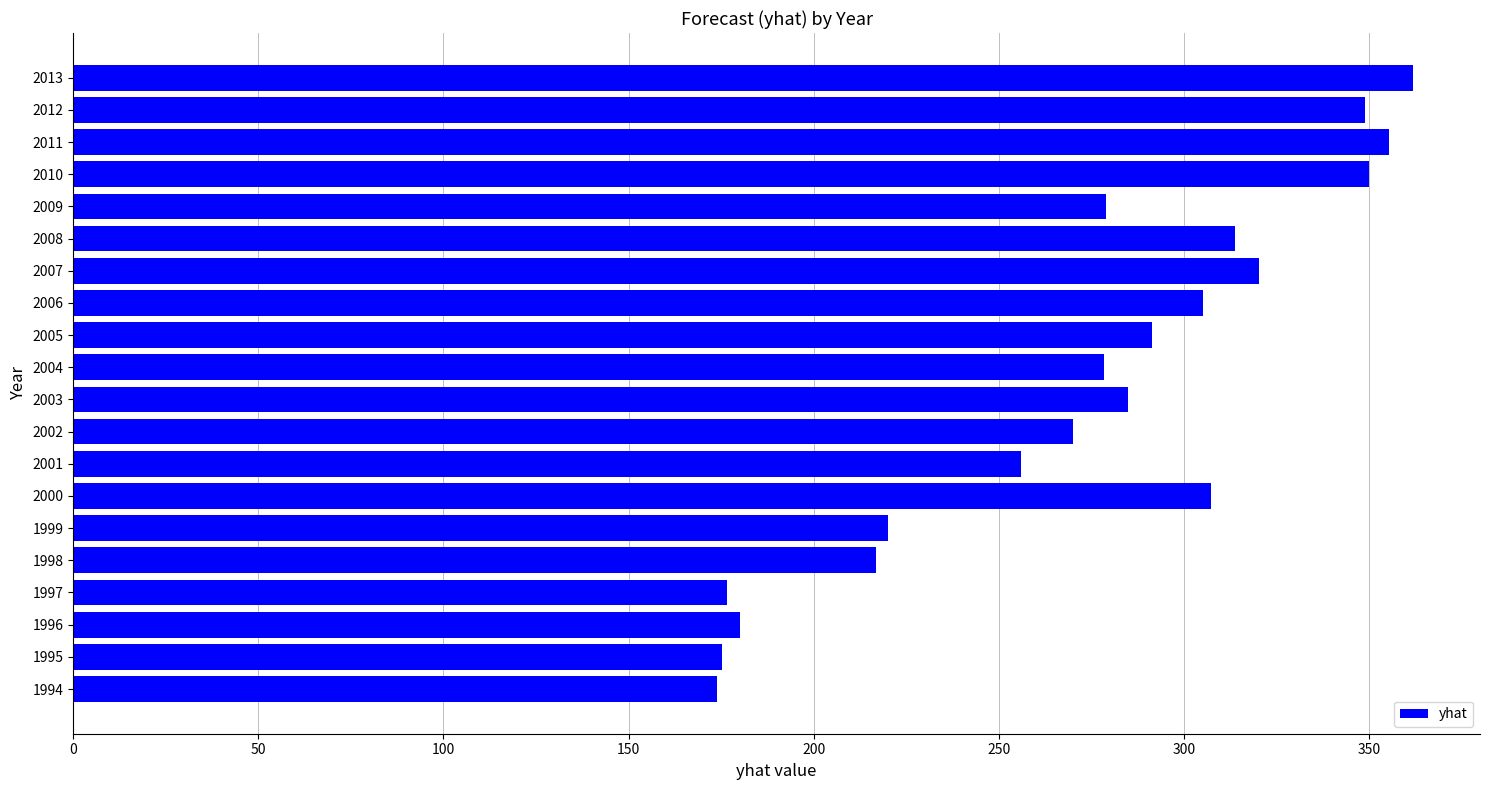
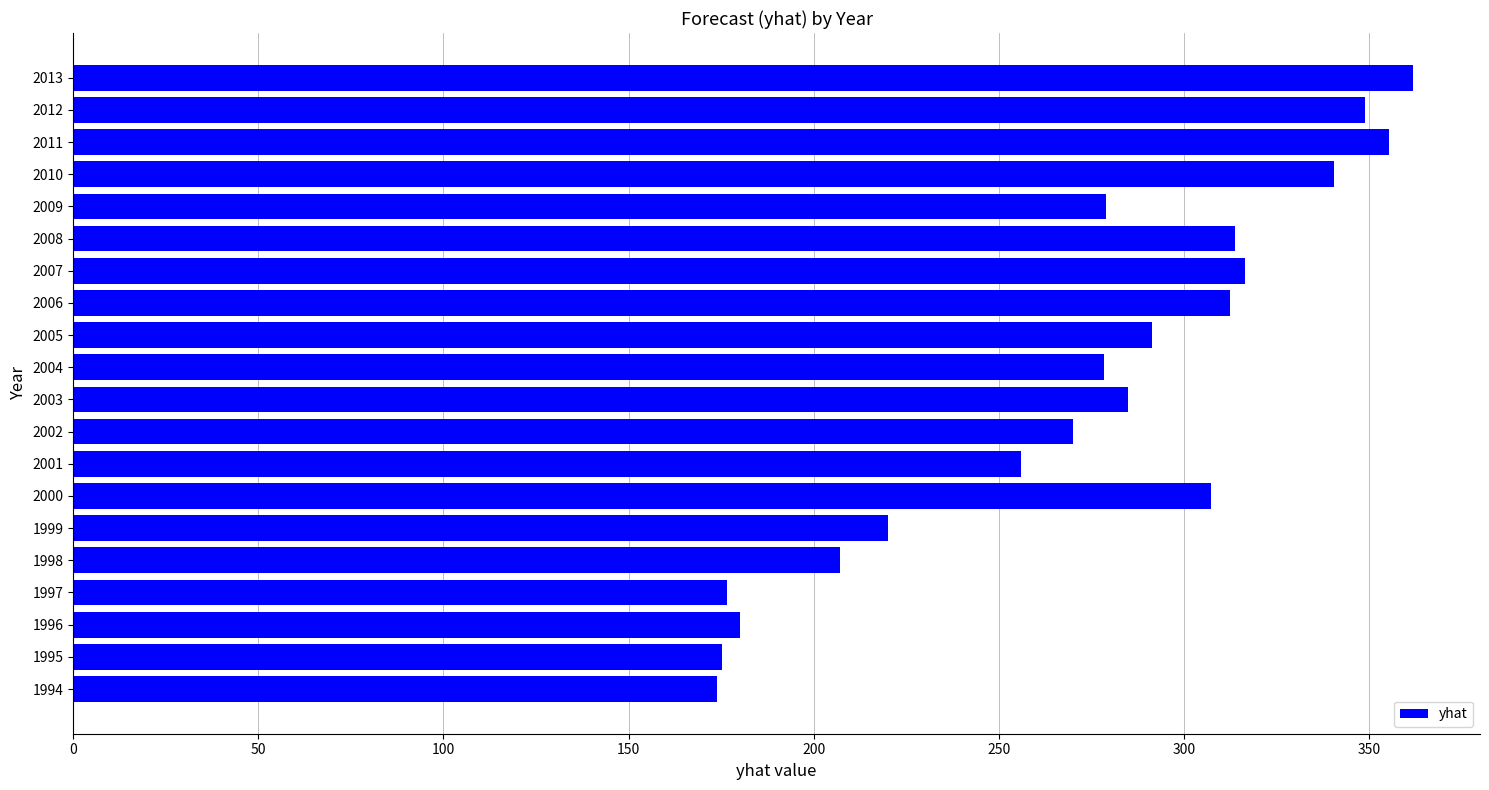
2010: 350 -> 341
2007: 320 -> 316
2006: 305 -> 313
1998: 217 -> 207
